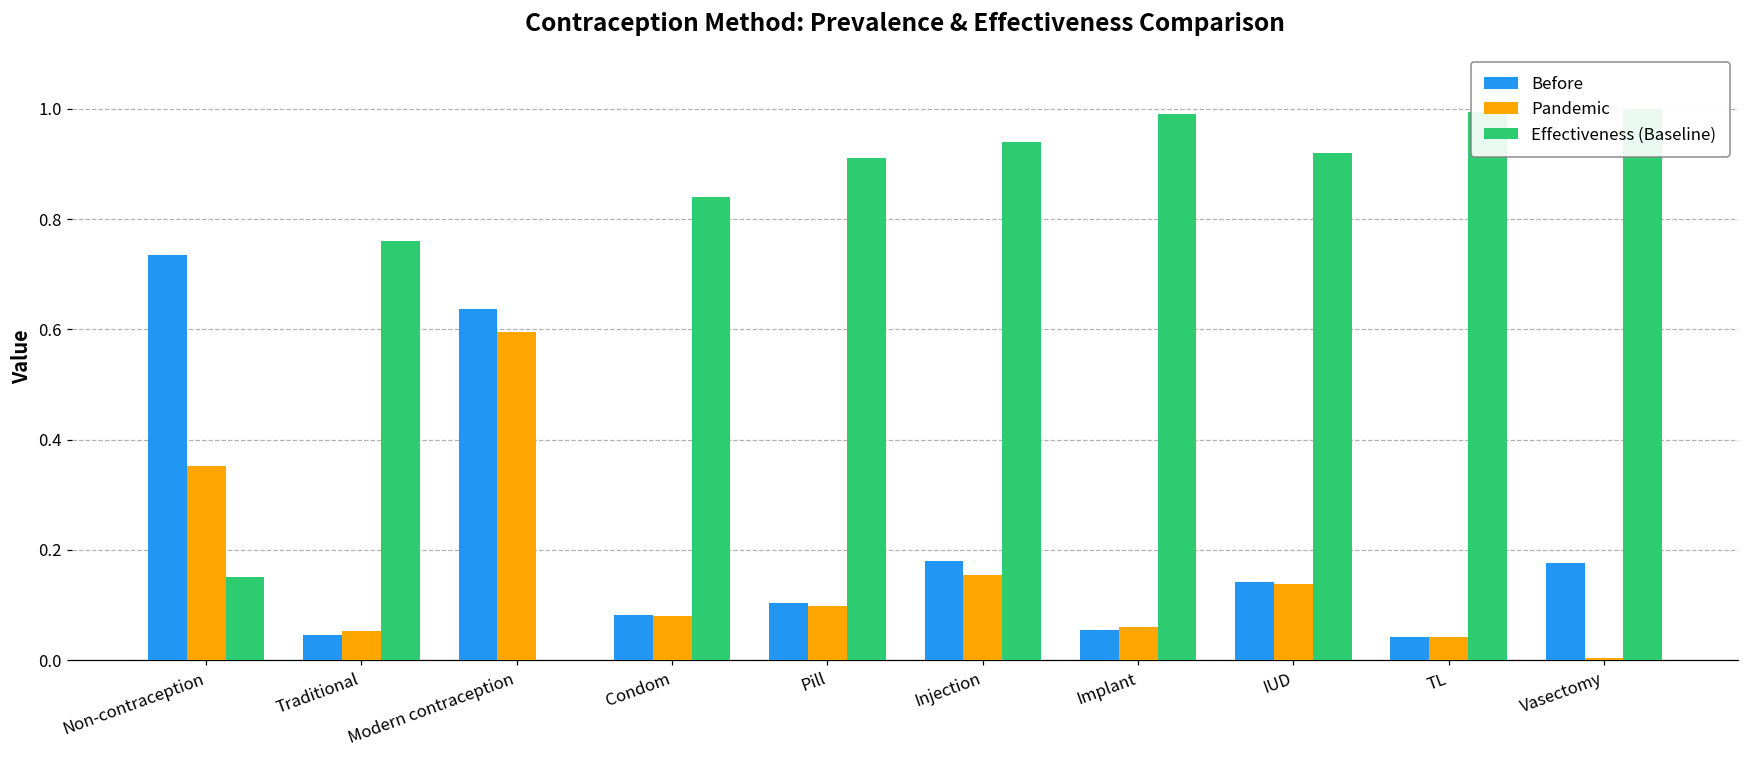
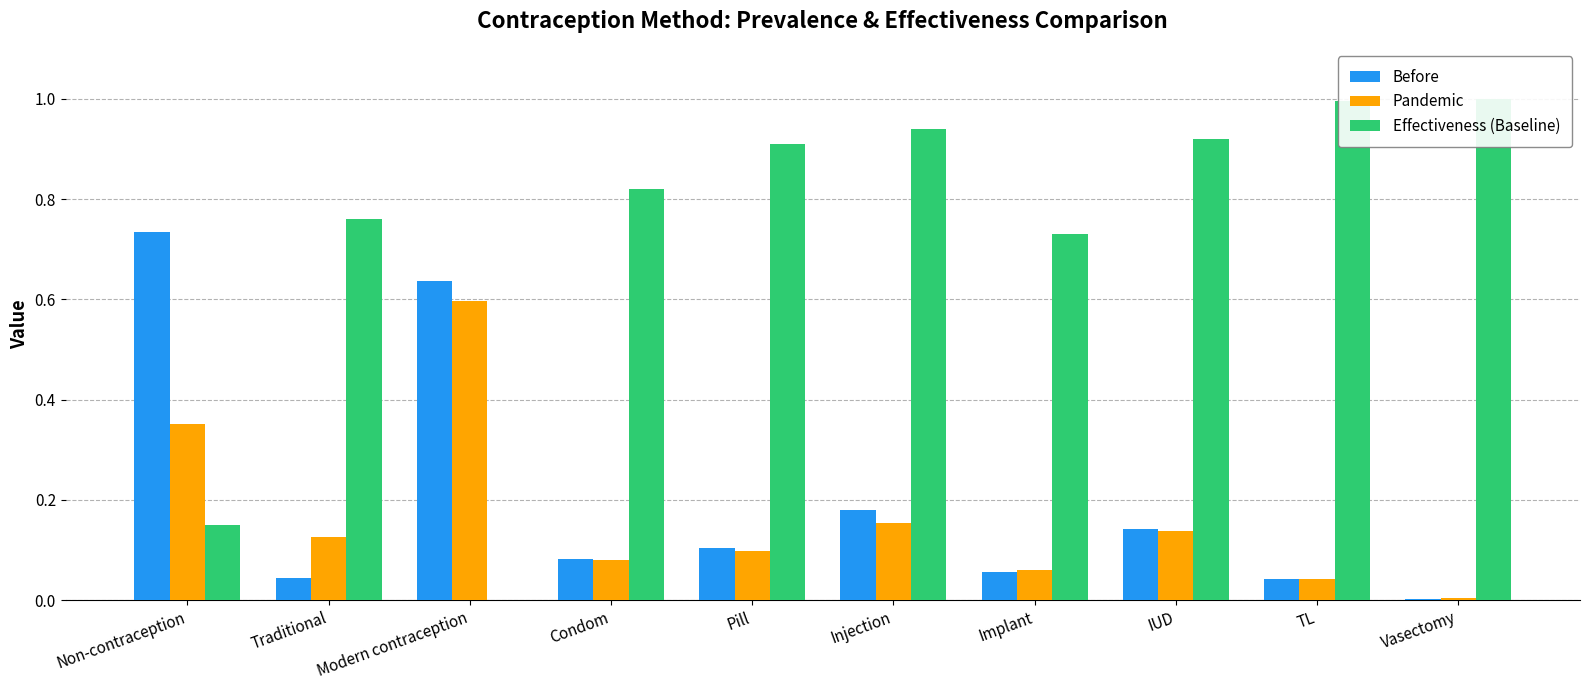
Pandemic, Traditional: 0.05 -> 0.13
Effectiveness (Baseline), Condom: 0.84 -> 0.82
Effectiveness (Baseline), Implant: 0.99 -> 0.73
Before, Vasectomy: 0.18 -> 0.00
